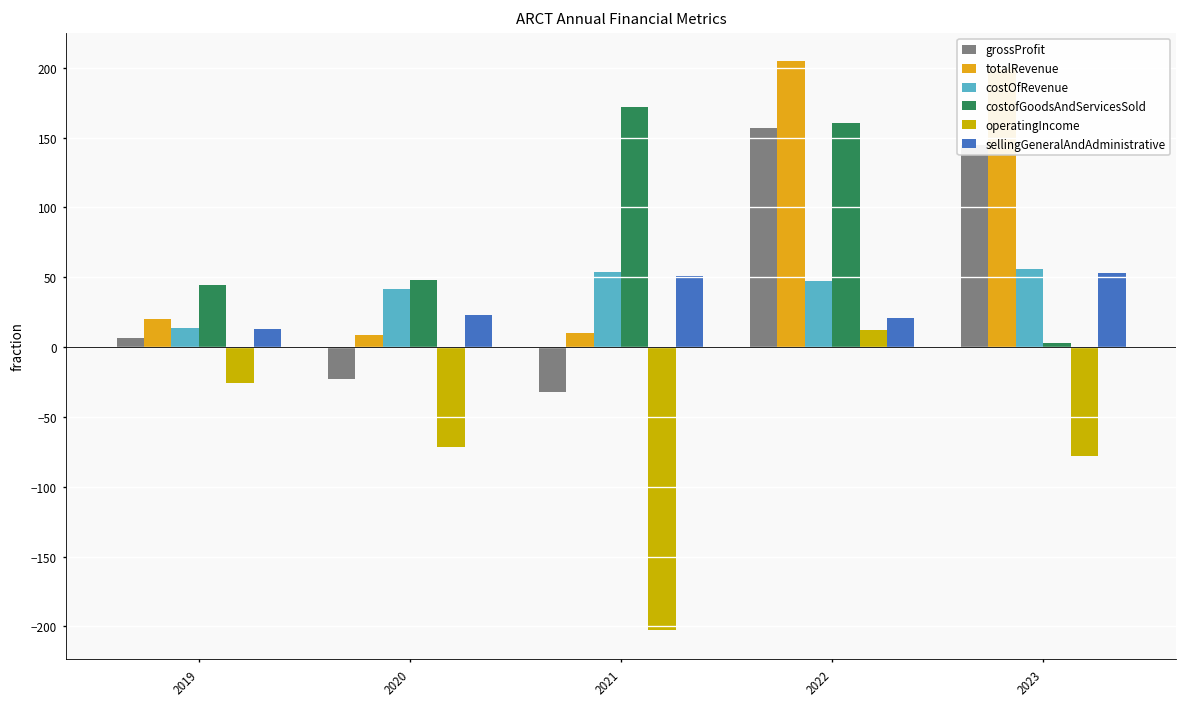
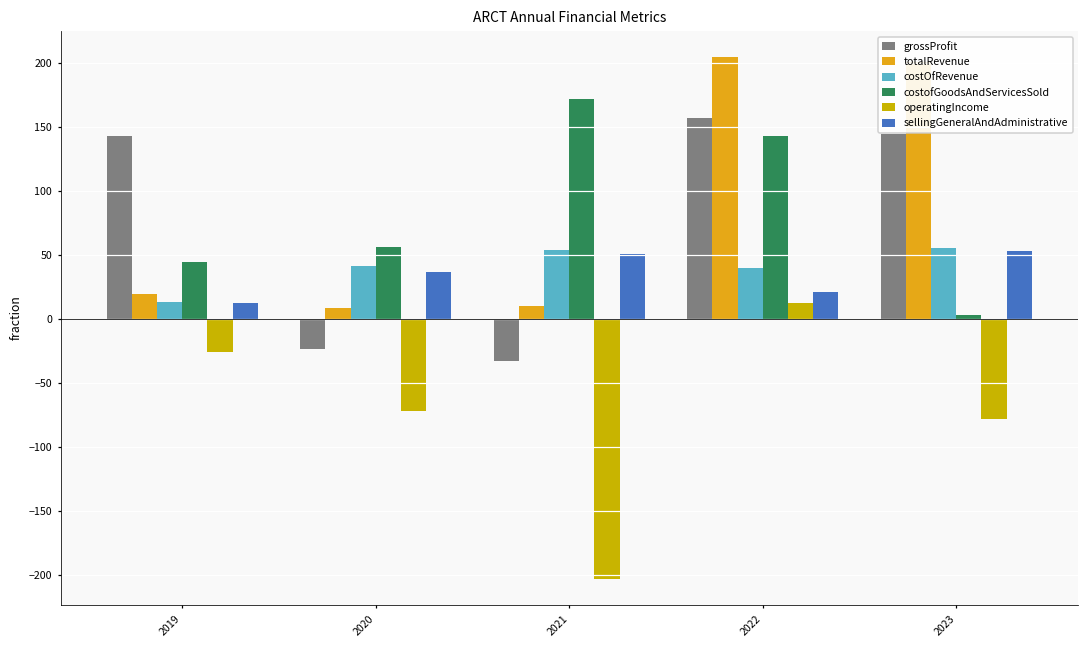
grossProfit, 2019: 7 -> 143
costofGoodsAndServicesSold, 2020: 48 -> 56
sellingGeneralAndAdministrative, 2020: 23 -> 37
costOfRevenue, 2022: 48 -> 40
costofGoodsAndServicesSold, 2022: 160 -> 143
